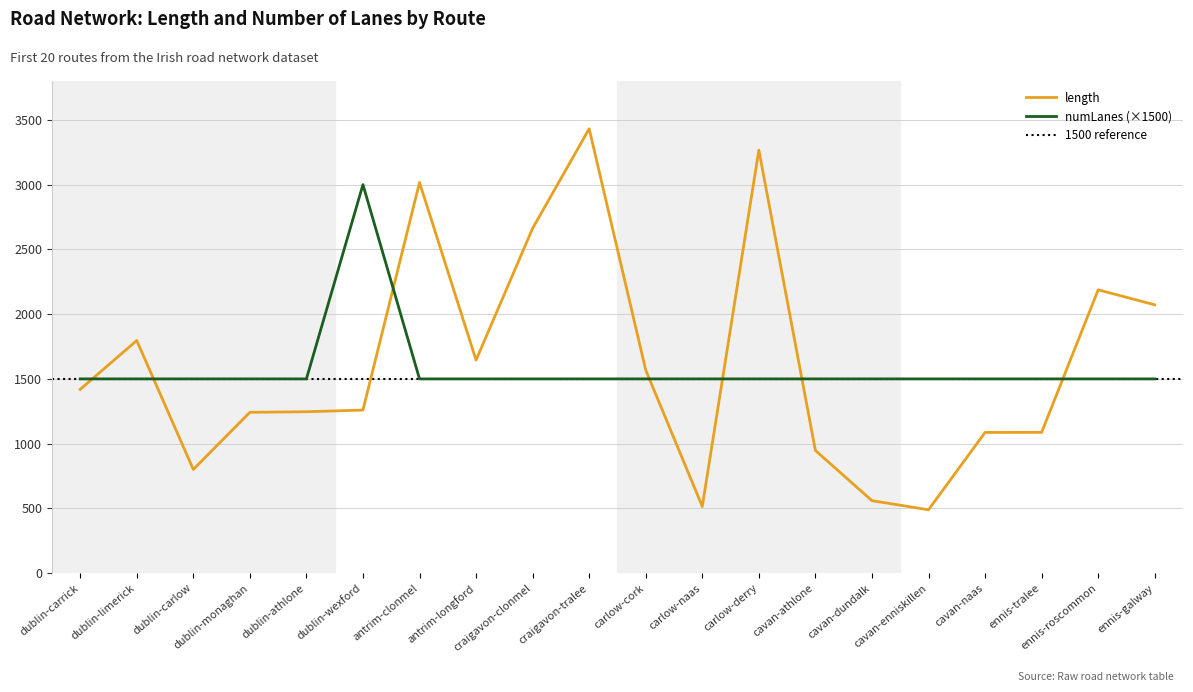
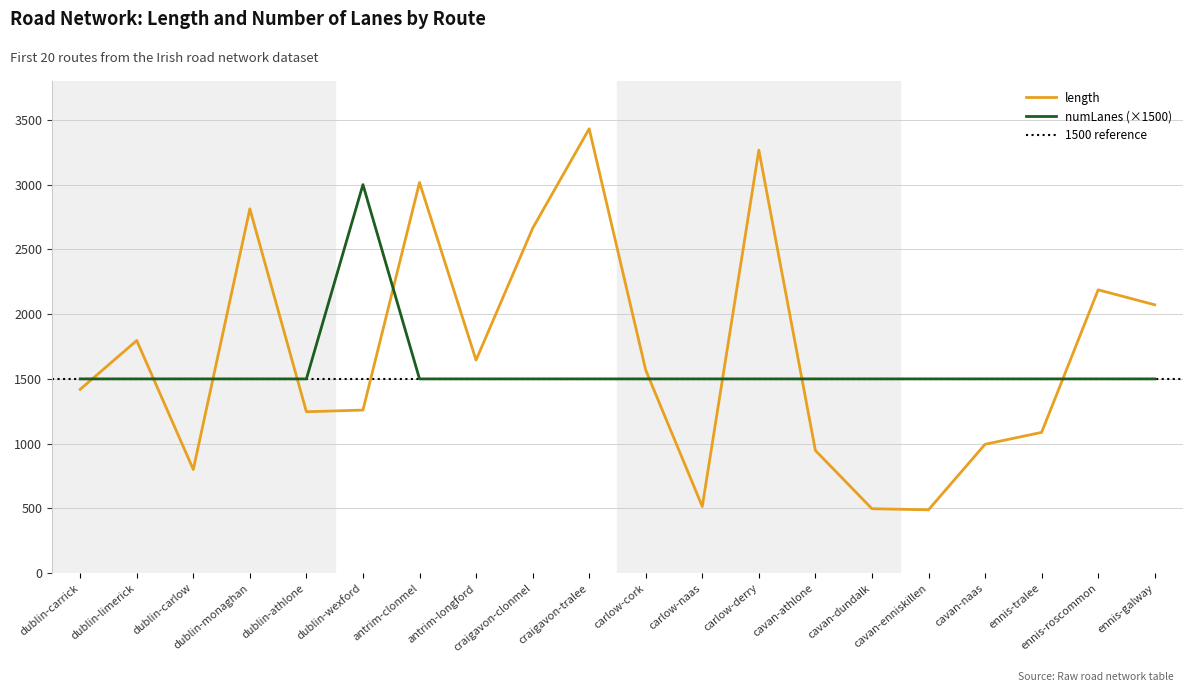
length, dublin-monaghan: 1240 -> 2810
length, cavan-dundalk: 560 -> 500
length, cavan-naas: 1090 -> 1000
